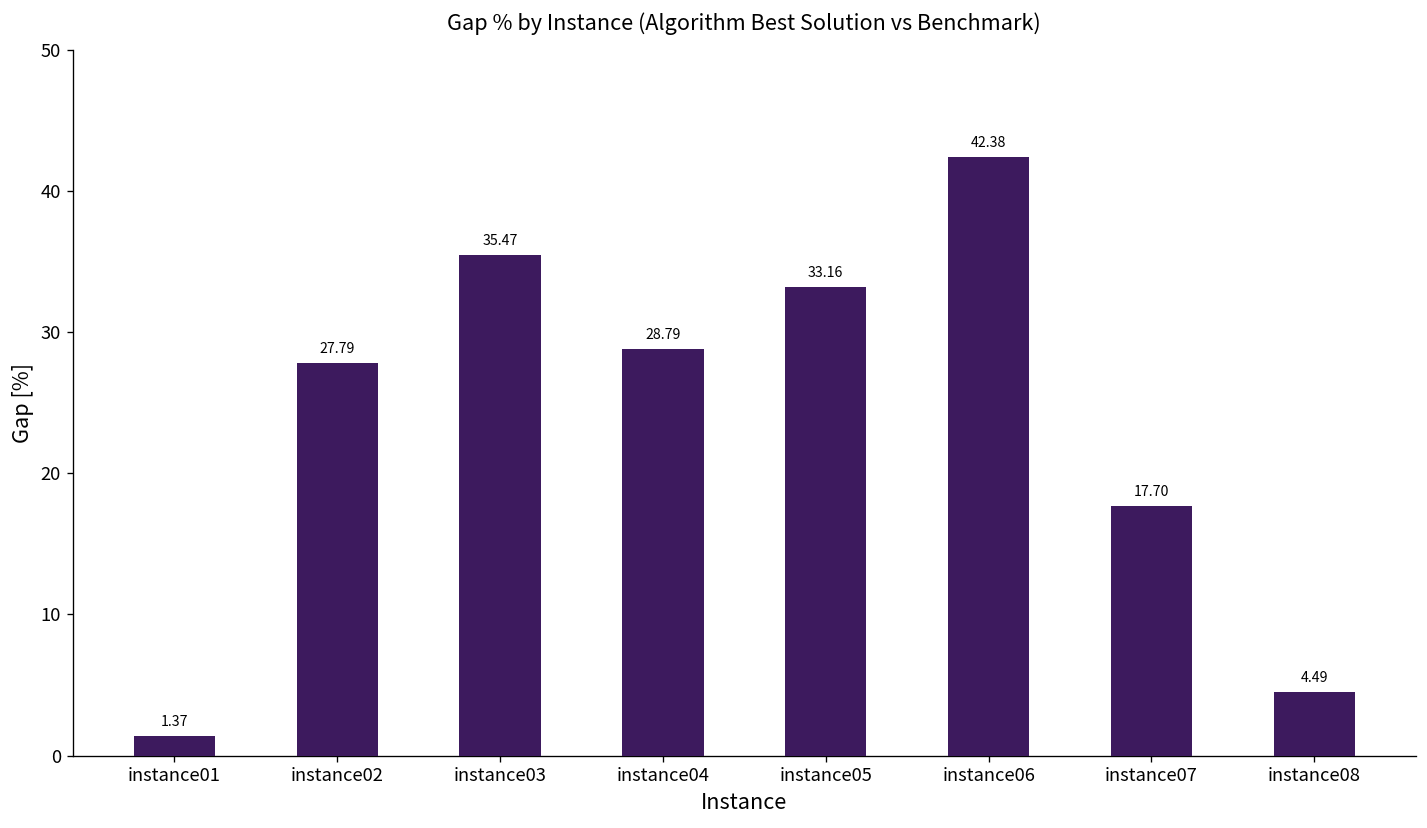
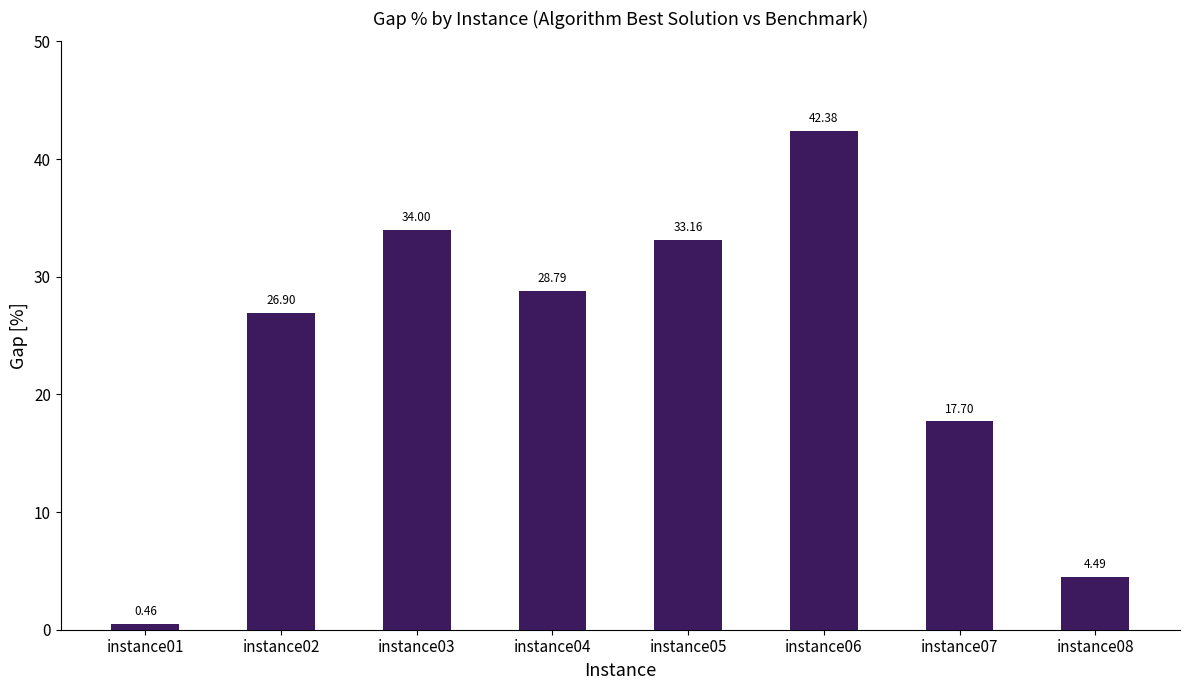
instance01: 1.37 -> 0.46
instance02: 27.79 -> 26.90
instance03: 35.47 -> 34.00
